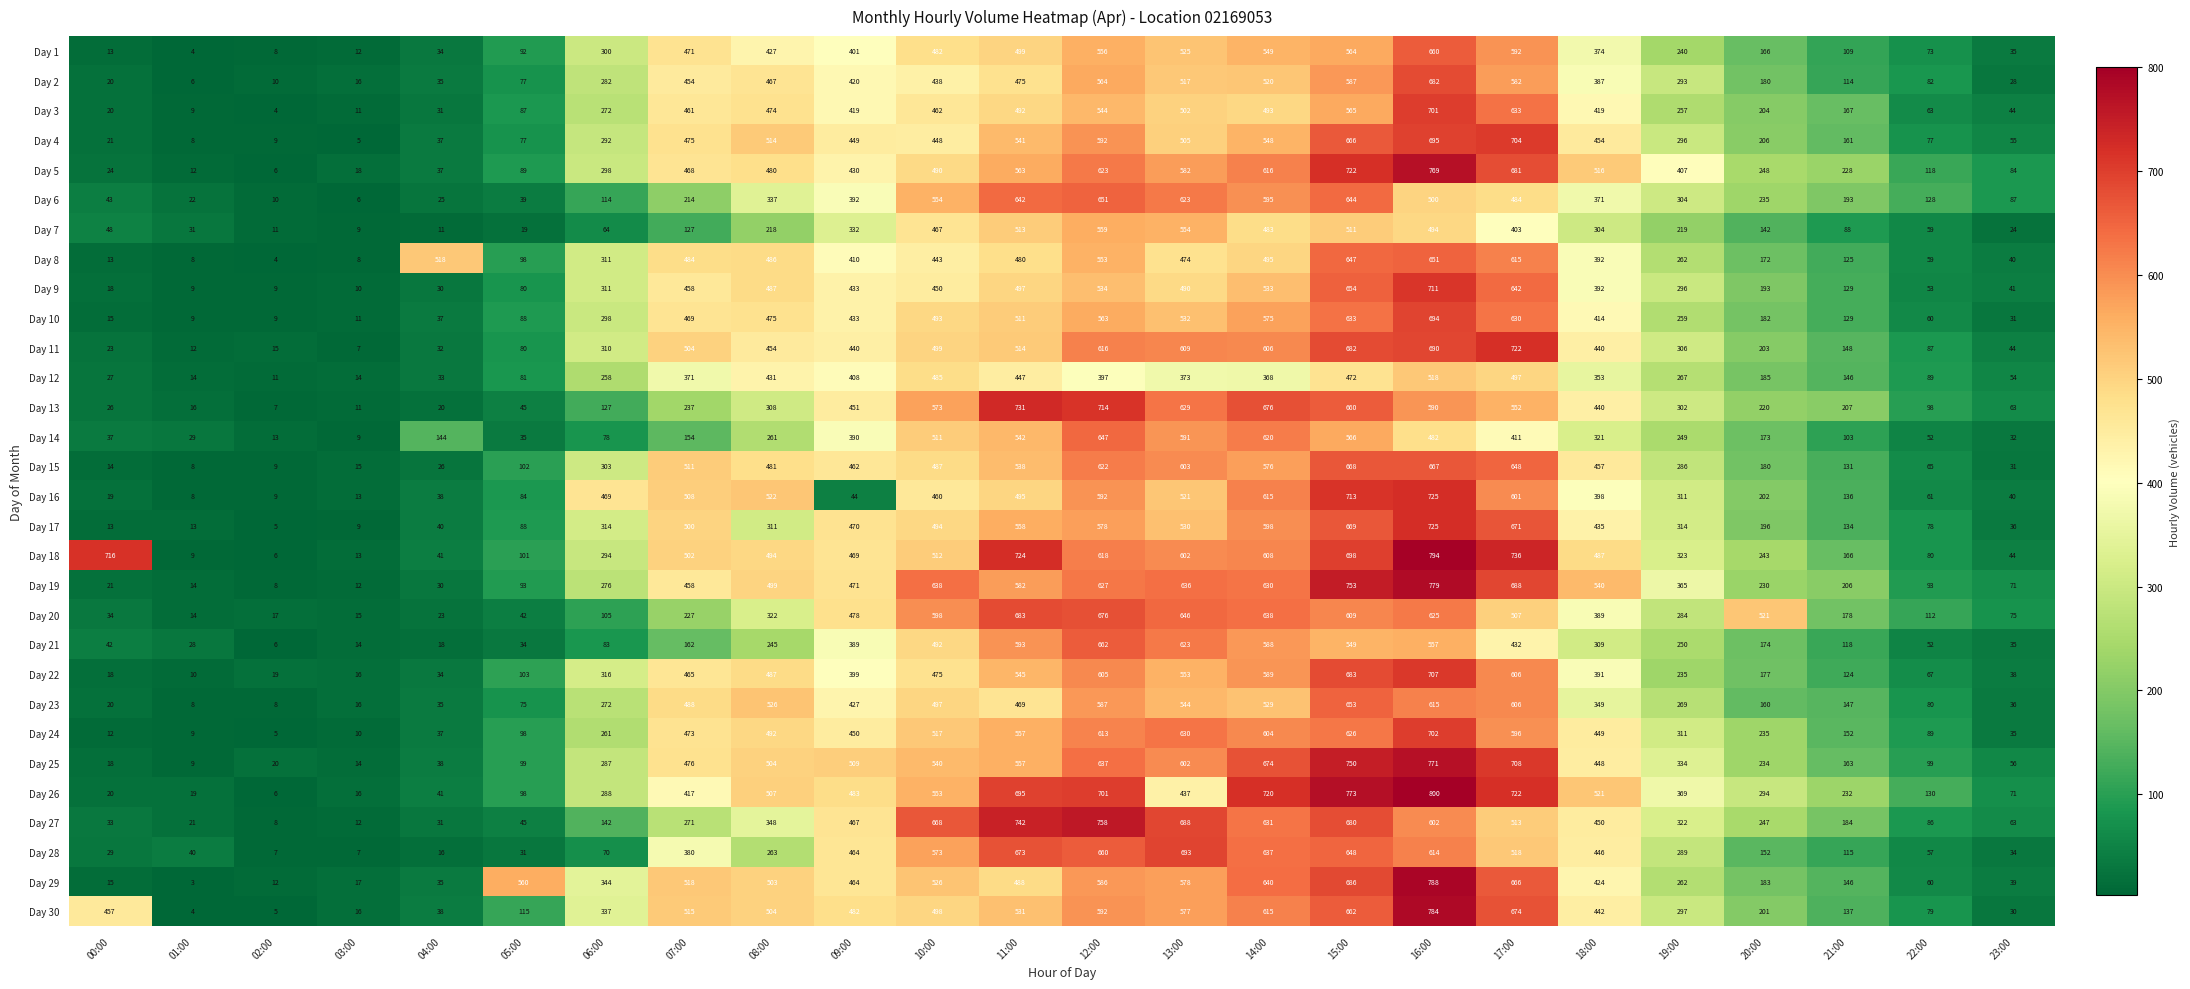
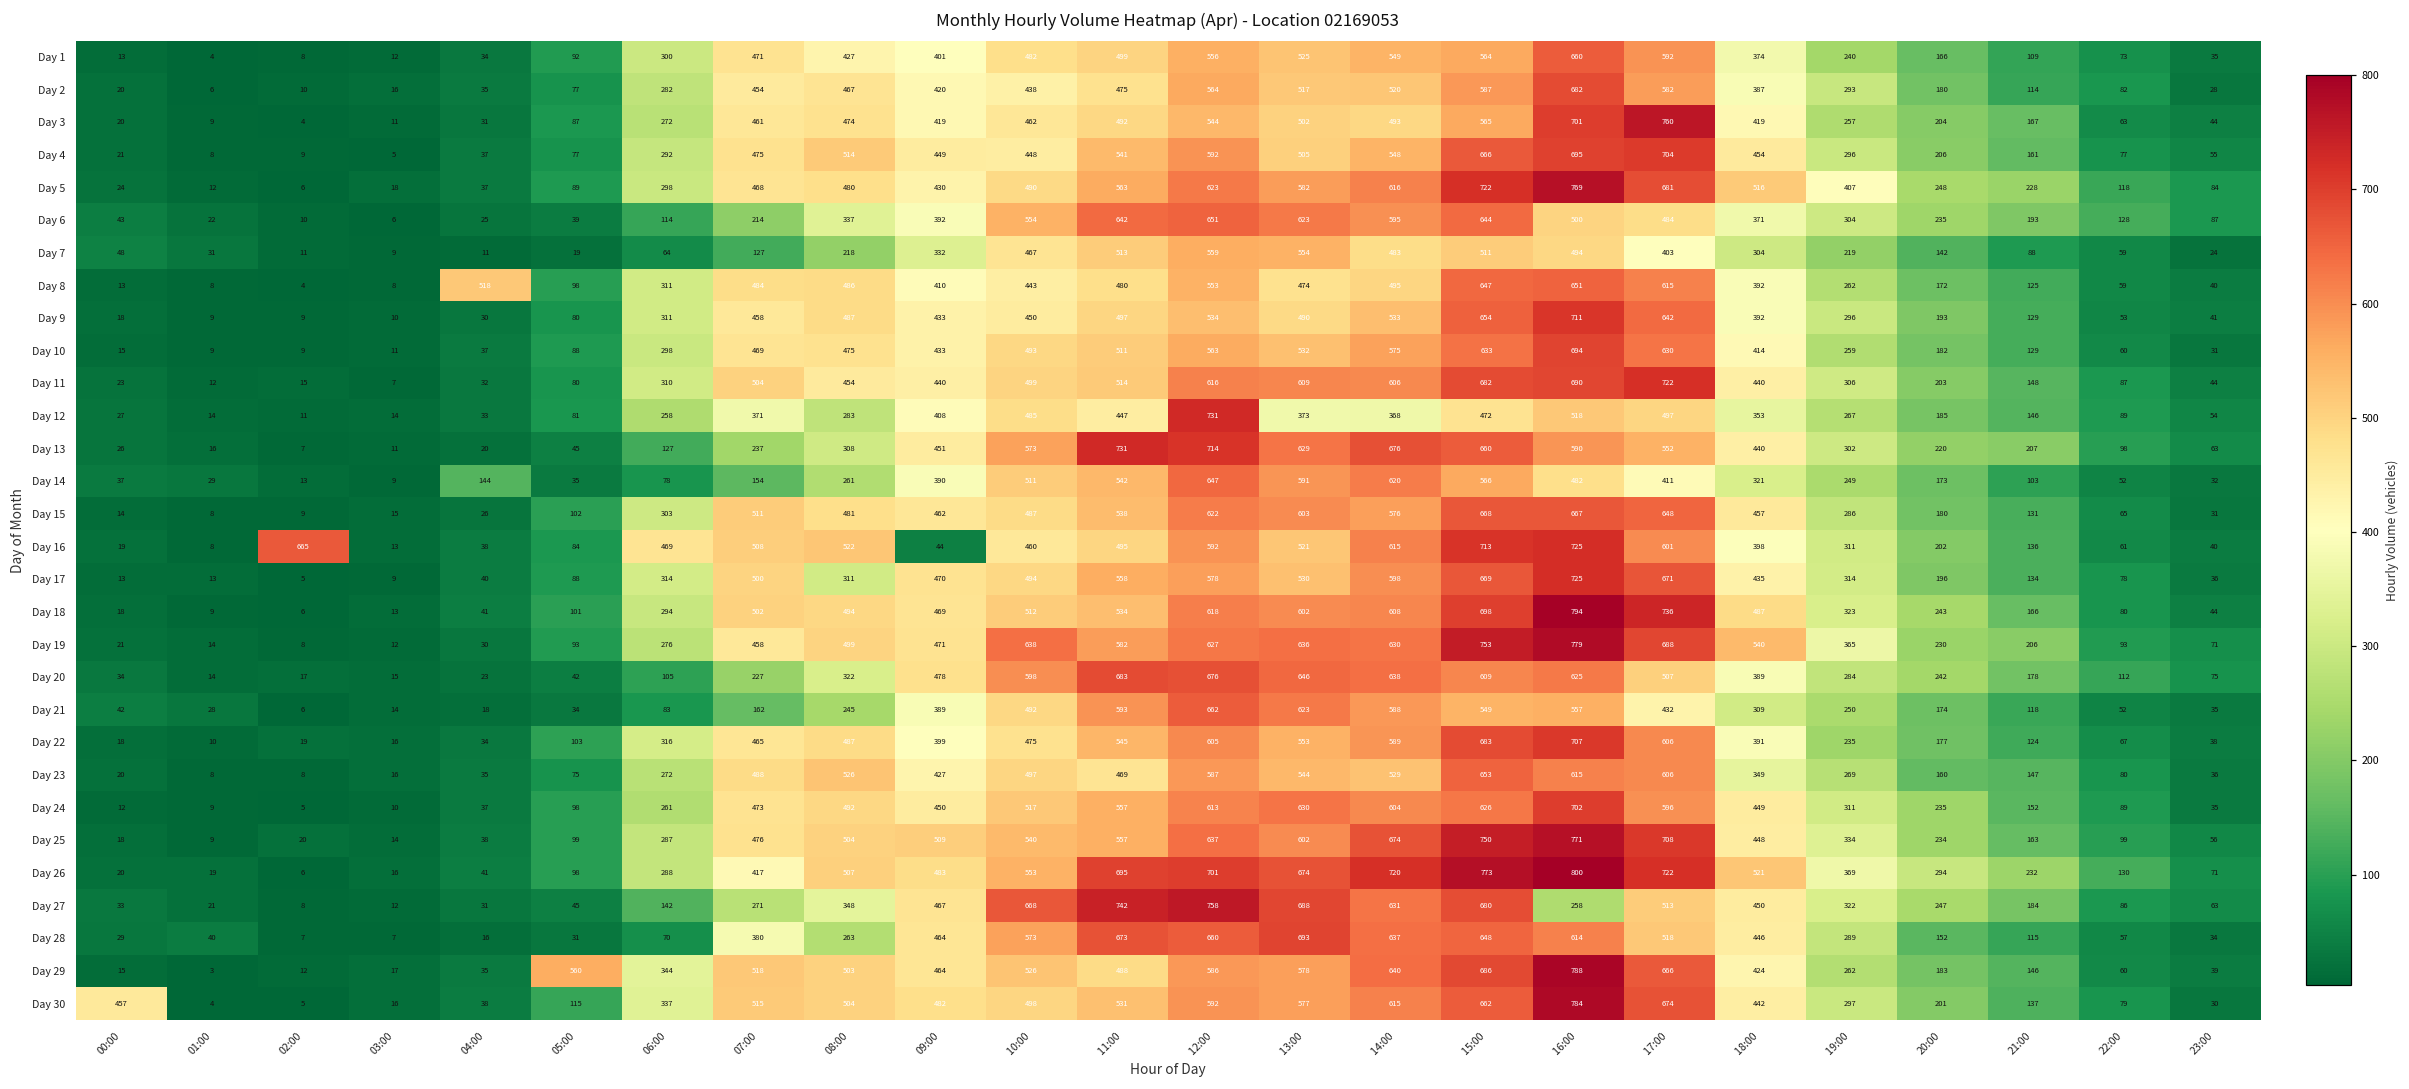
Day 3, 17:00: 633 -> 760
Day 12, 08:00: 431 -> 283
Day 12, 12:00: 397 -> 731
Day 16, 02:00: 9 -> 665
Day 18, 00:00: 716 -> 18
Day 18, 11:00: 724 -> 534
Day 20, 20:00: 521 -> 242
Day 26, 13:00: 437 -> 674
Day 27, 16:00: 602 -> 258
